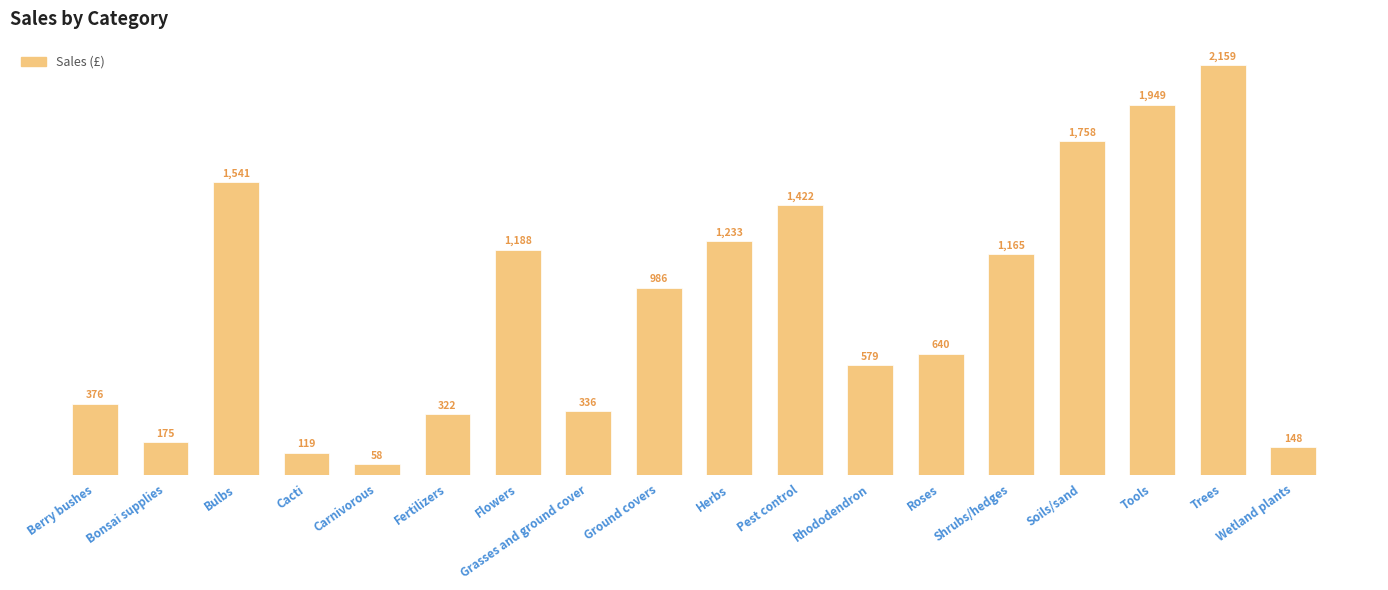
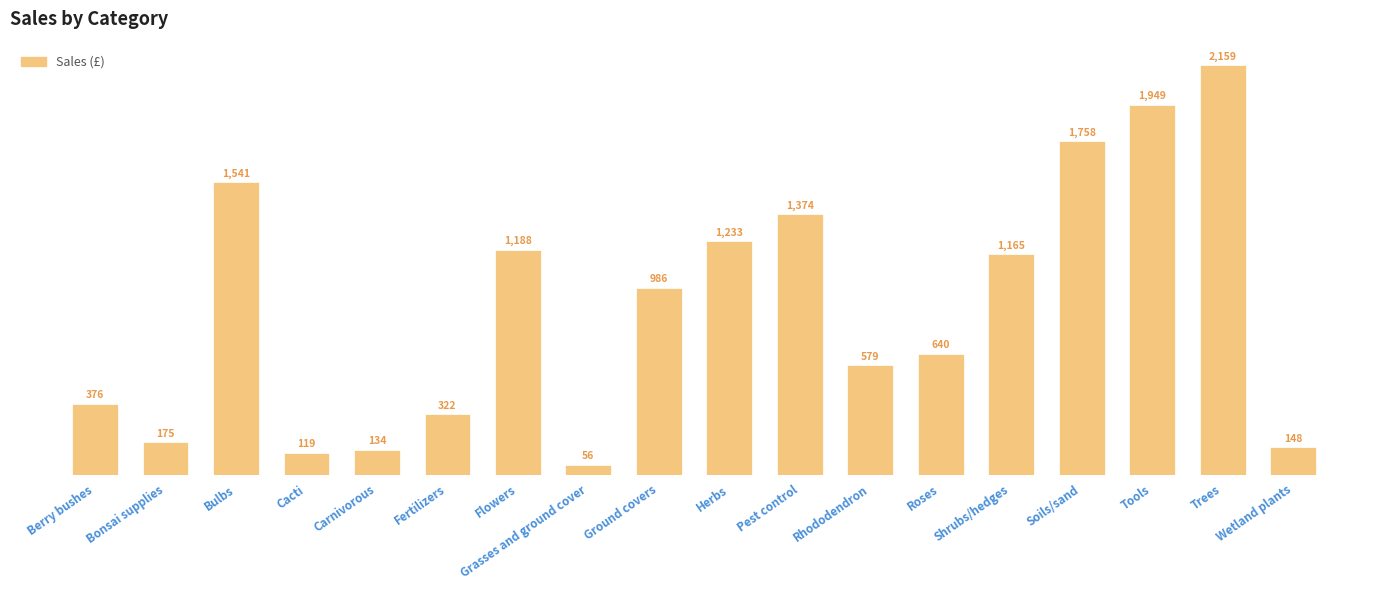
Carnivorous: 58 -> 134
Grasses and ground cover: 336 -> 56
Pest control: 1,422 -> 1,374
